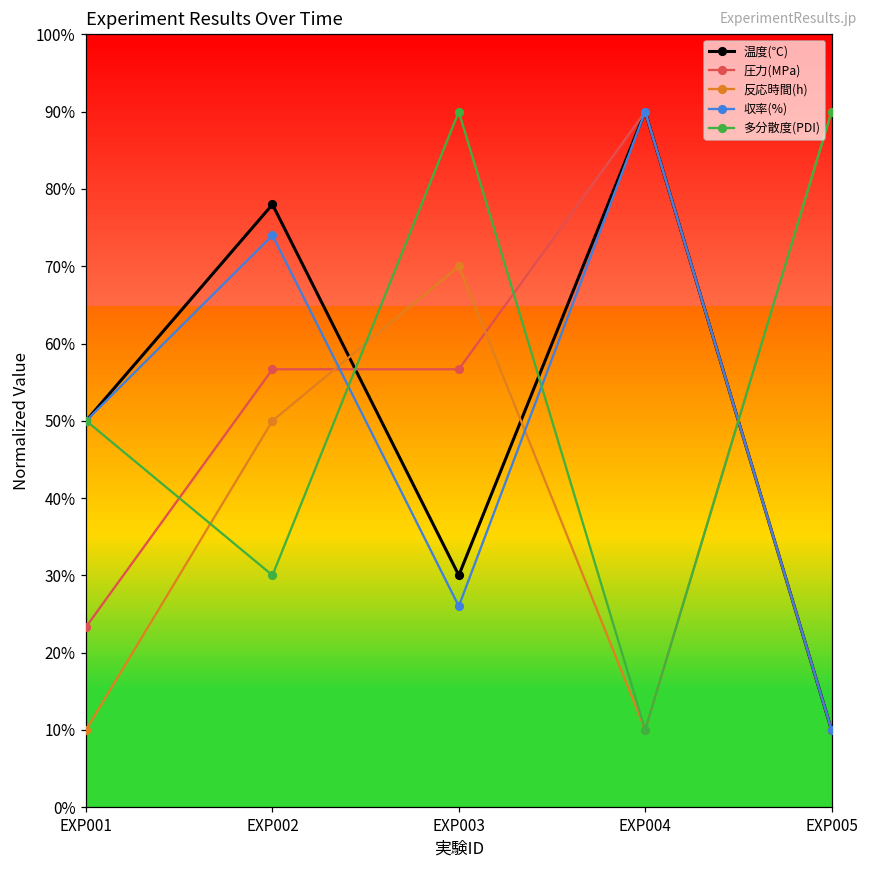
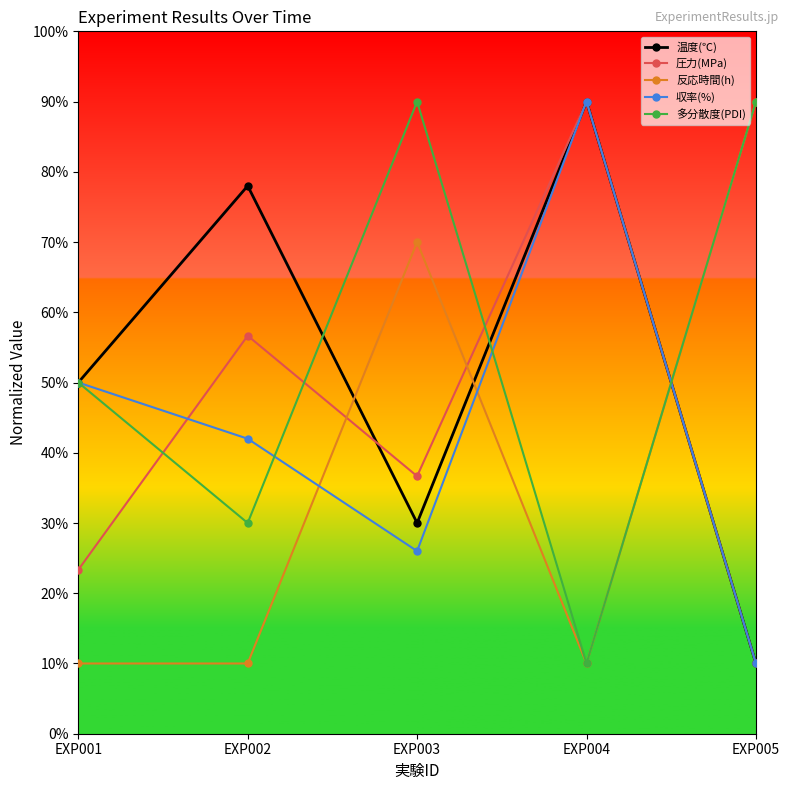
反応時間(h), EXP002: 50% -> 10%
収率(%), EXP002: 74% -> 42%
圧力(MPa), EXP003: 57% -> 37%
